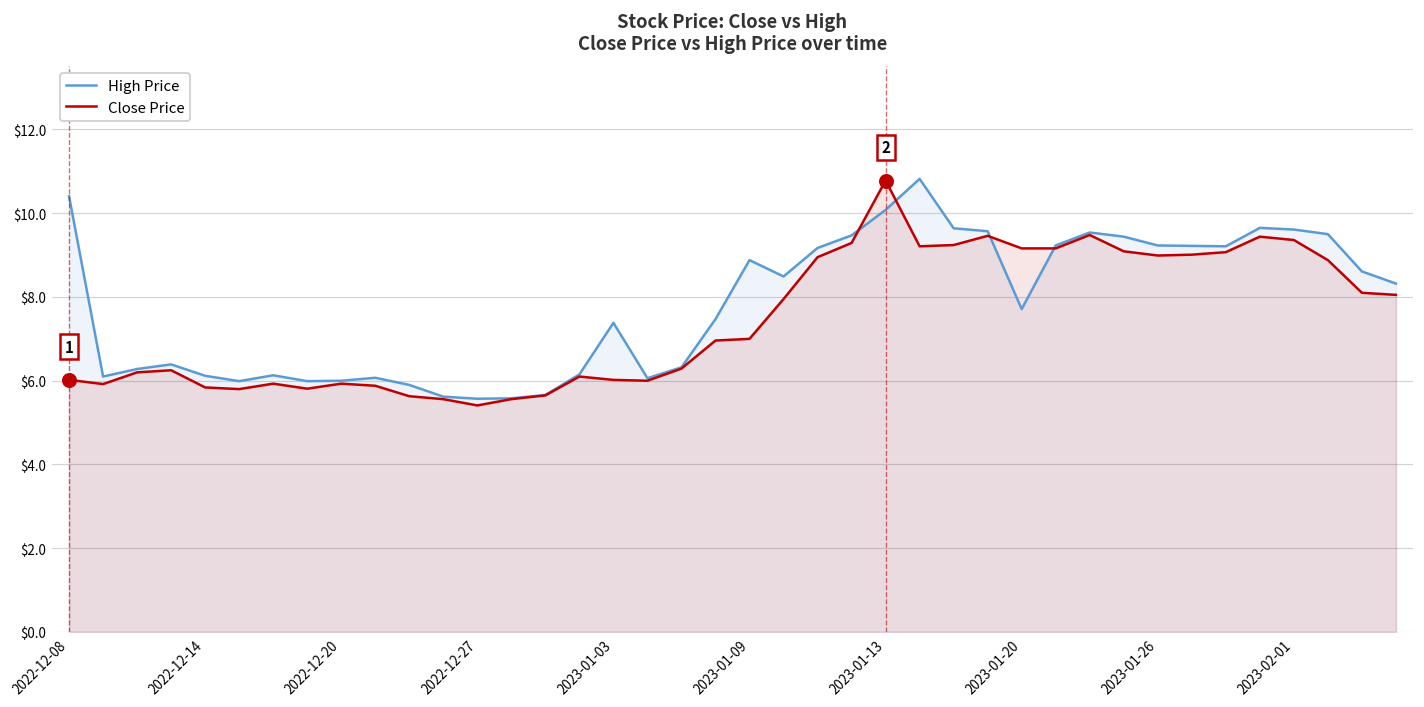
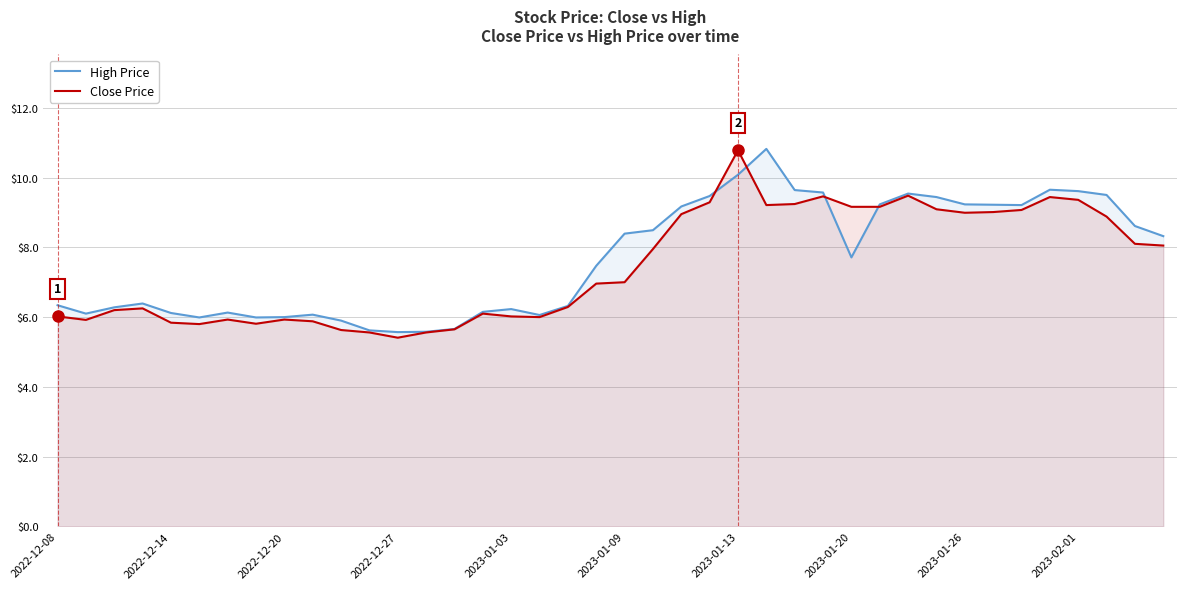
High Price, 2022-12-08: $10.4 -> $6.3
High Price, 2023-01-03: $7.4 -> $6.2
High Price, 2023-01-09: $8.9 -> $8.4
